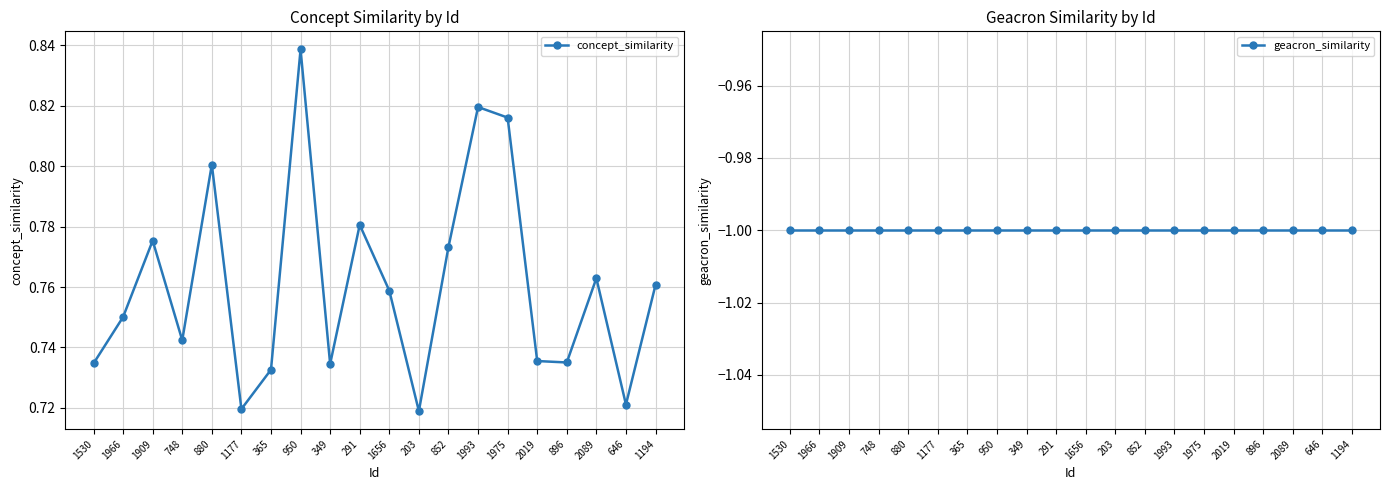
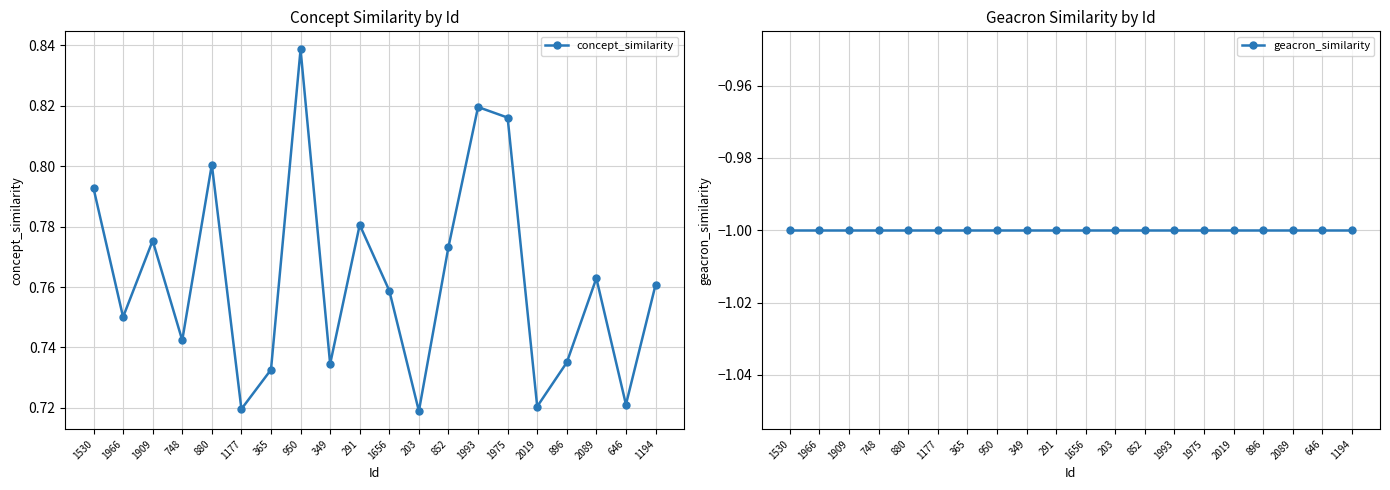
Concept Similarity by Id, 1530: 0.735 -> 0.793
Concept Similarity by Id, 2019: 0.736 -> 0.720
